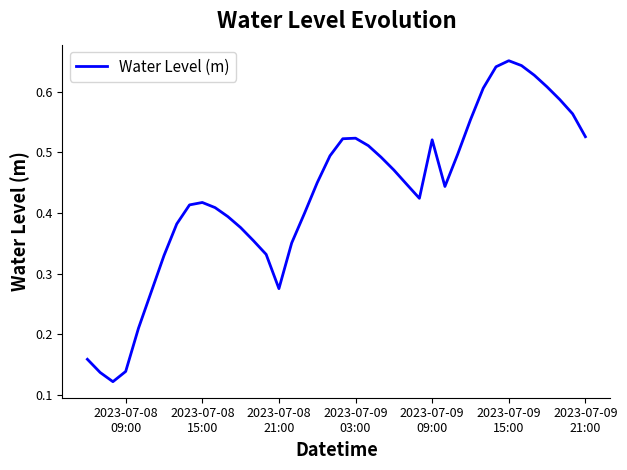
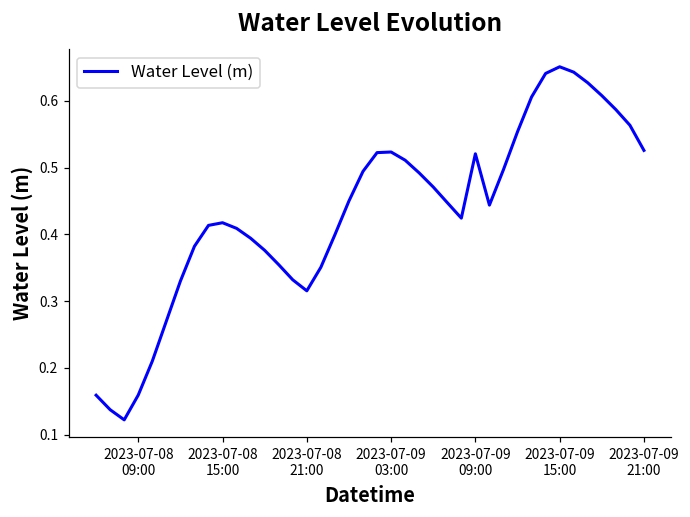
2023-07-08 09:00: 0.14 -> 0.16
2023-07-08 21:00: 0.28 -> 0.32
